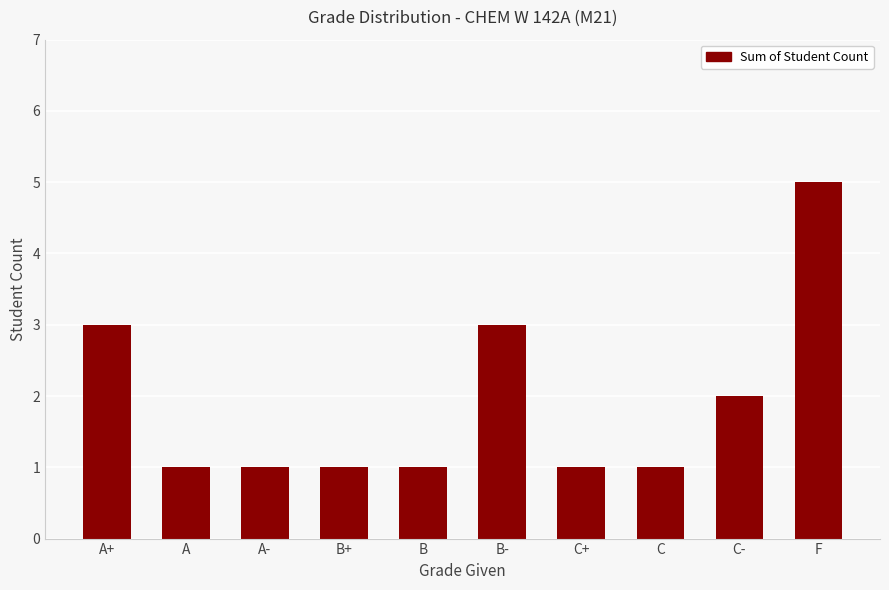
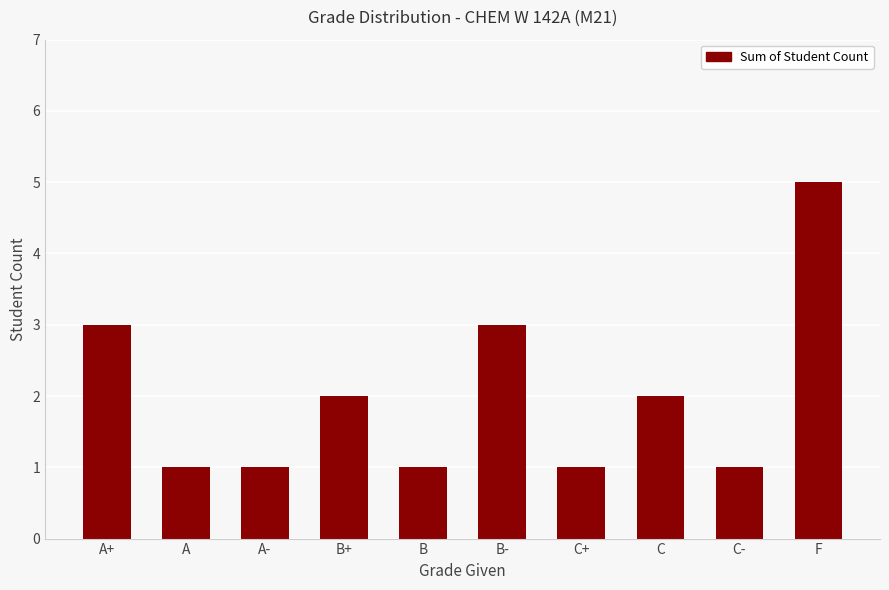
B+: 1 -> 2
C: 1 -> 2
C-: 2 -> 1
